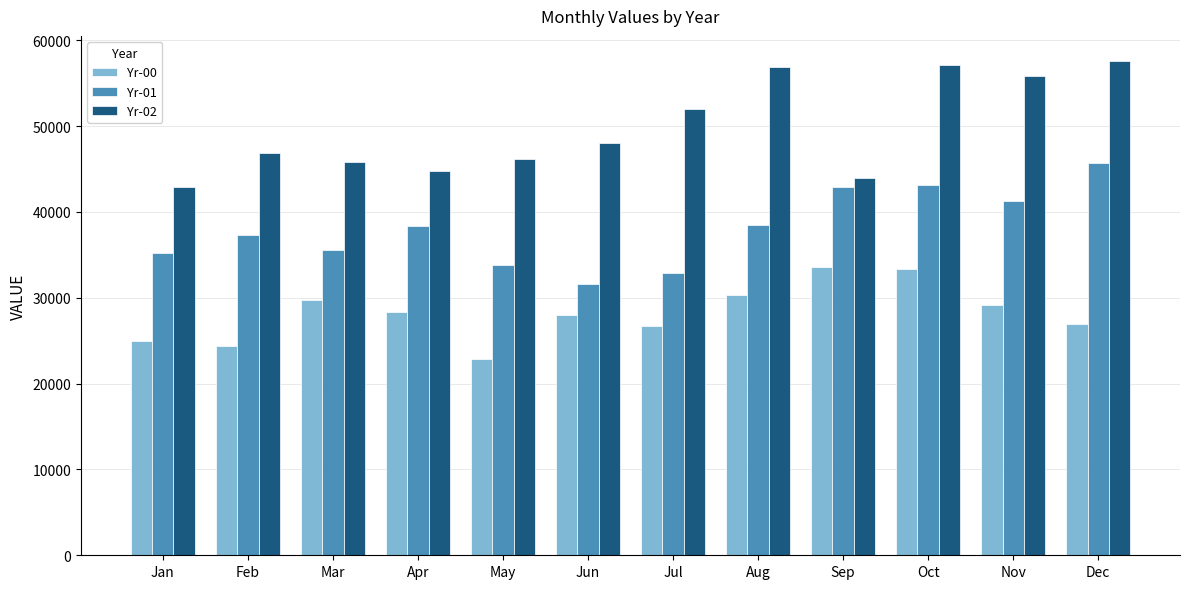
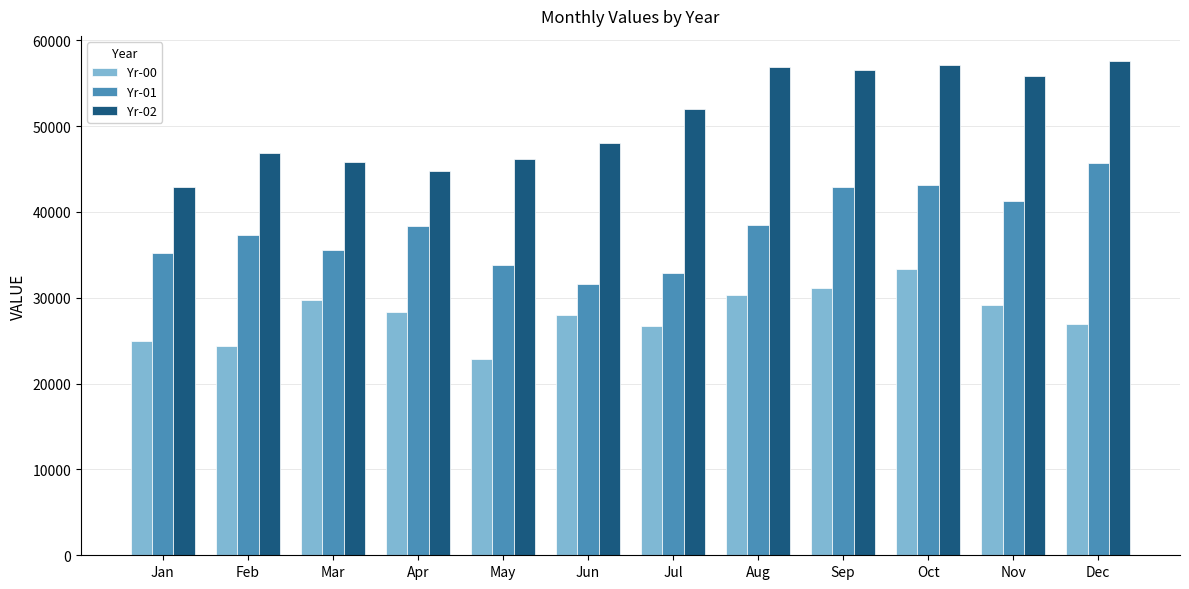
Yr-00, Sep: 34000 -> 31000
Yr-02, Sep: 44000 -> 57000
